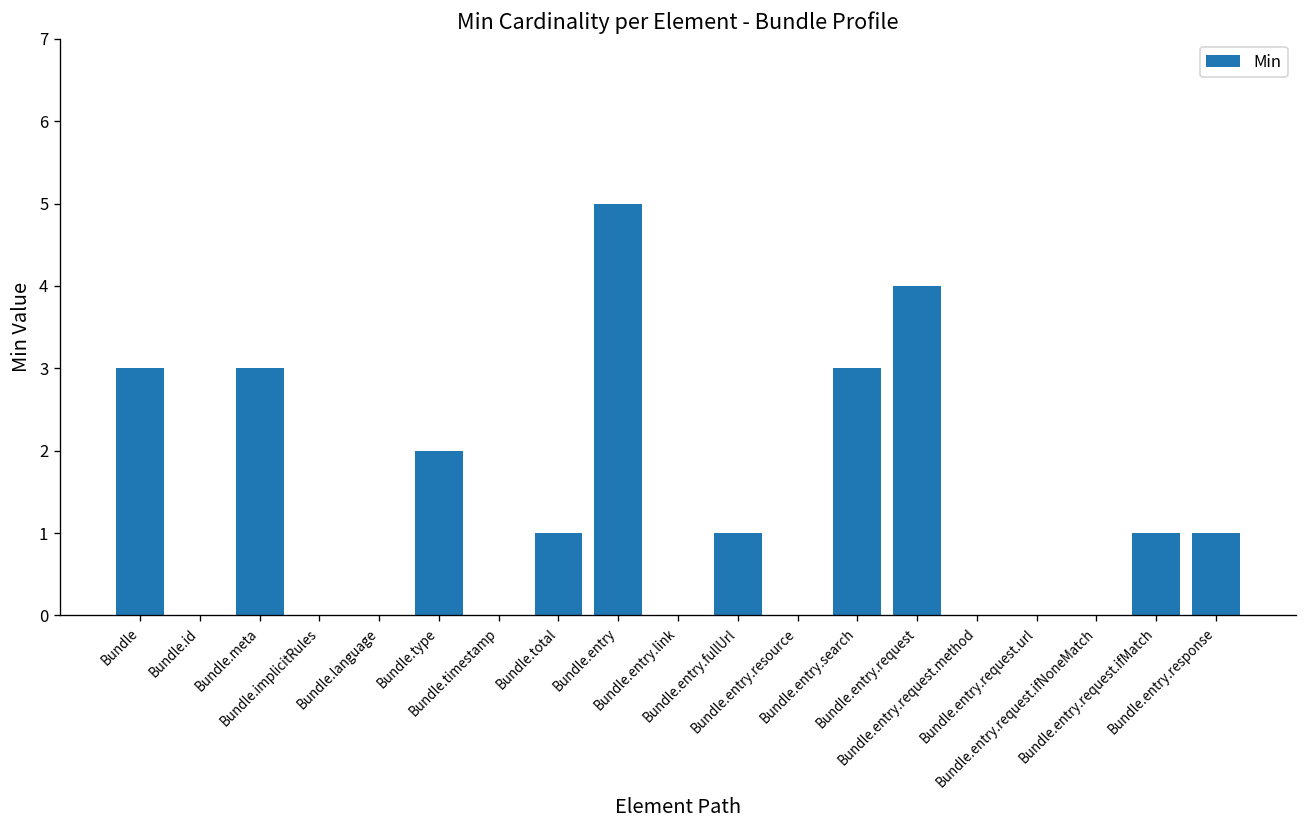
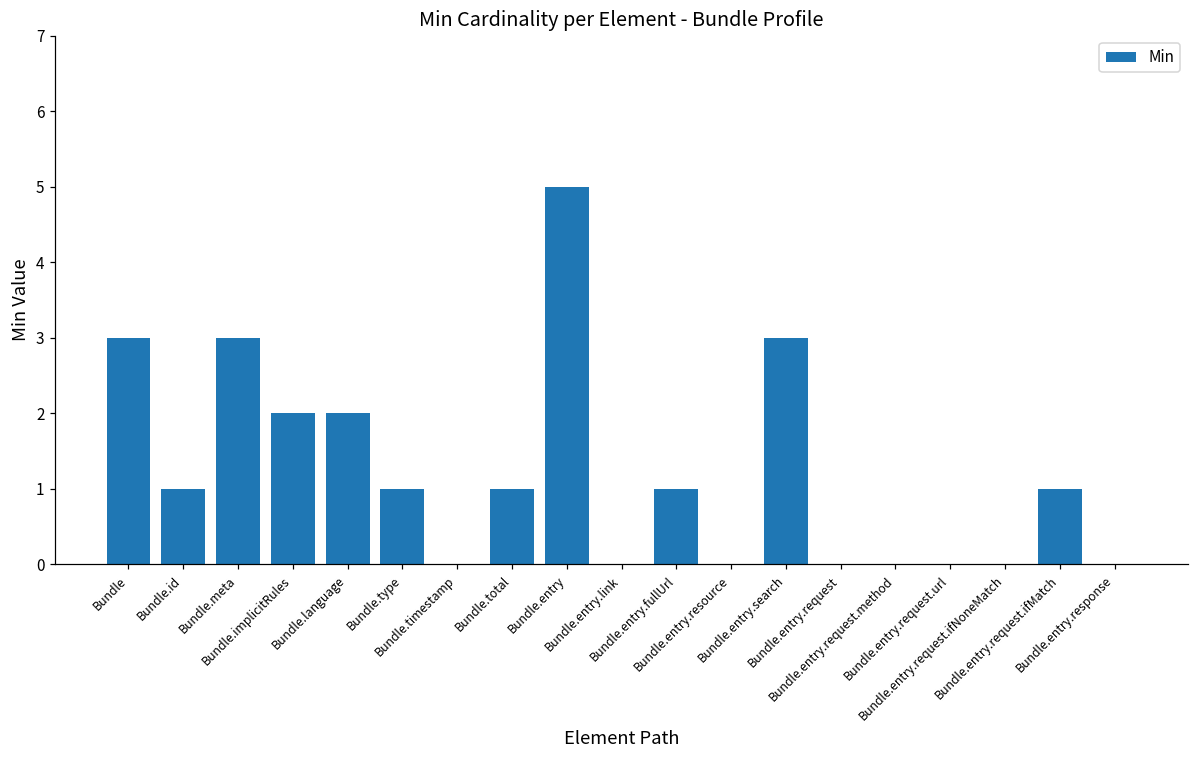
Bundle.id: 0 -> 1
Bundle.implicitRules: 0 -> 2
Bundle.language: 0 -> 2
Bundle.type: 2 -> 1
Bundle.entry.request: 4 -> 0
Bundle.entry.response: 1 -> 0
